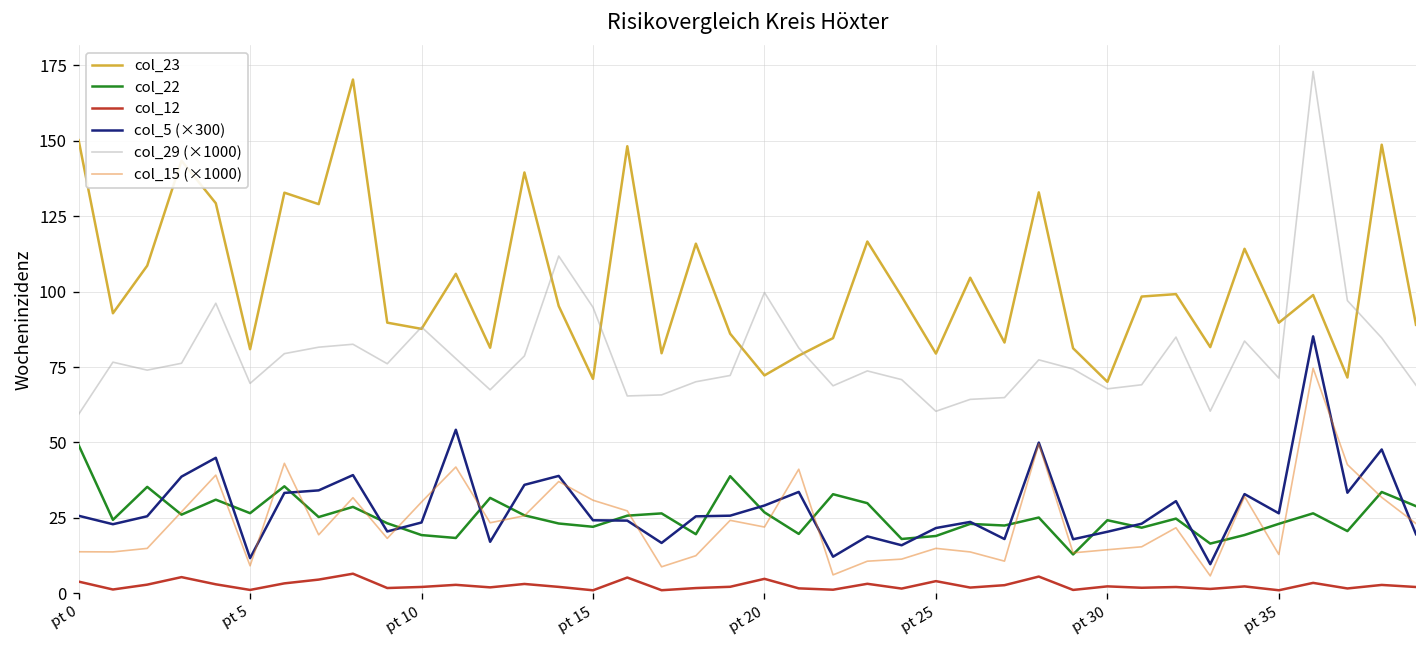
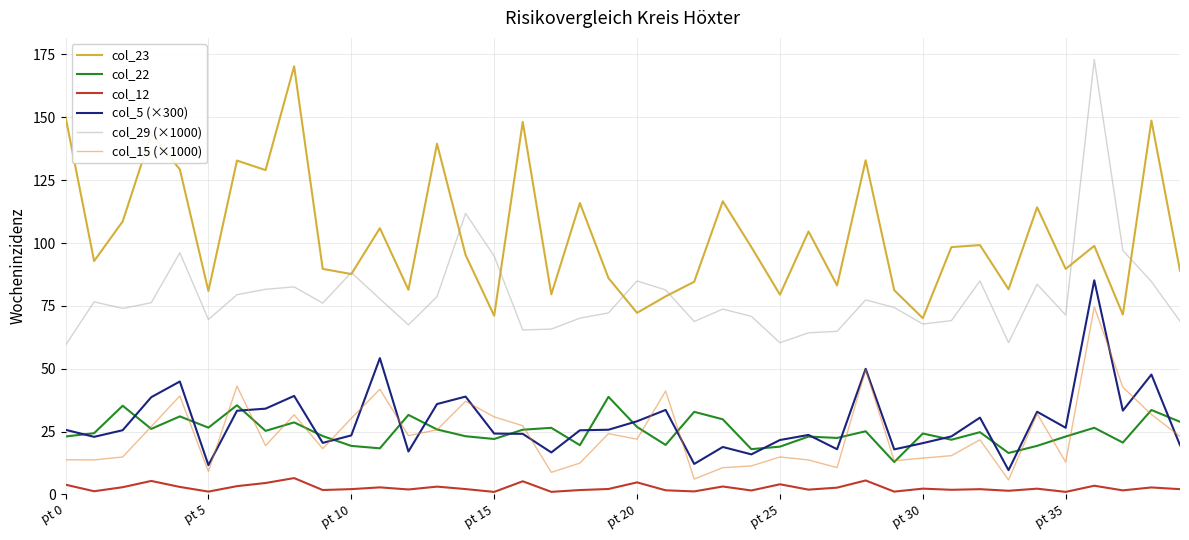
col_22, pt 0: 49 -> 23
col_29 (×1000), pt 20: 100 -> 85
